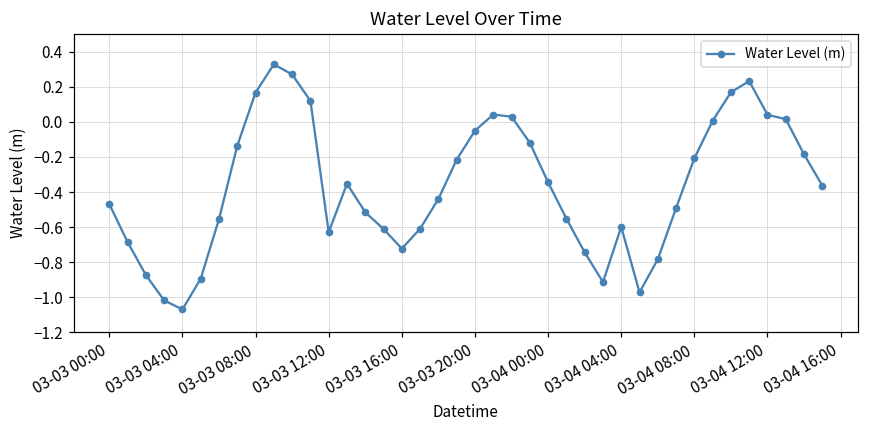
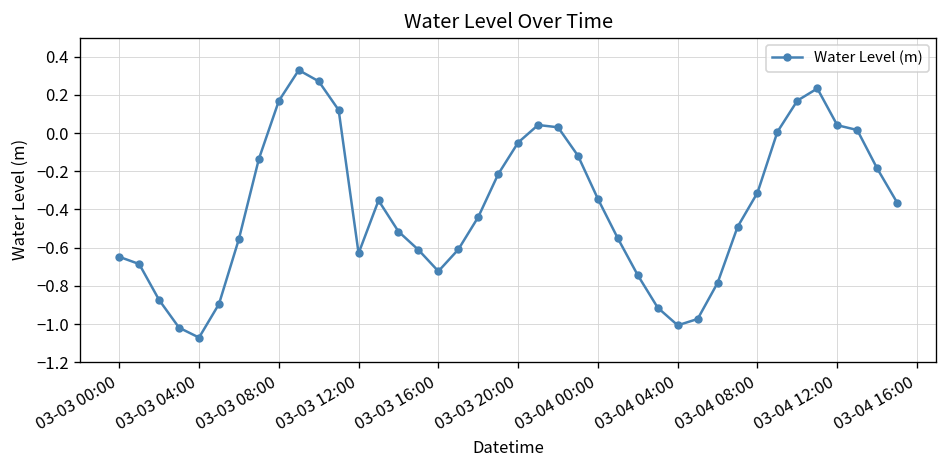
03-03 00:00: -0.47 -> -0.65
03-04 04:00: -0.60 -> -1.01
03-04 08:00: -0.21 -> -0.31
